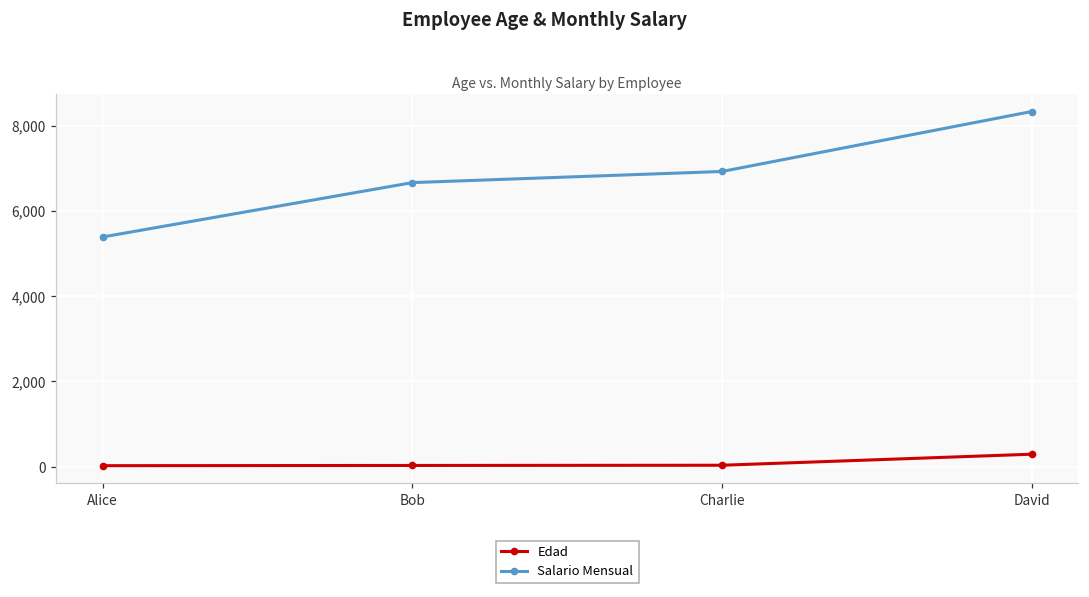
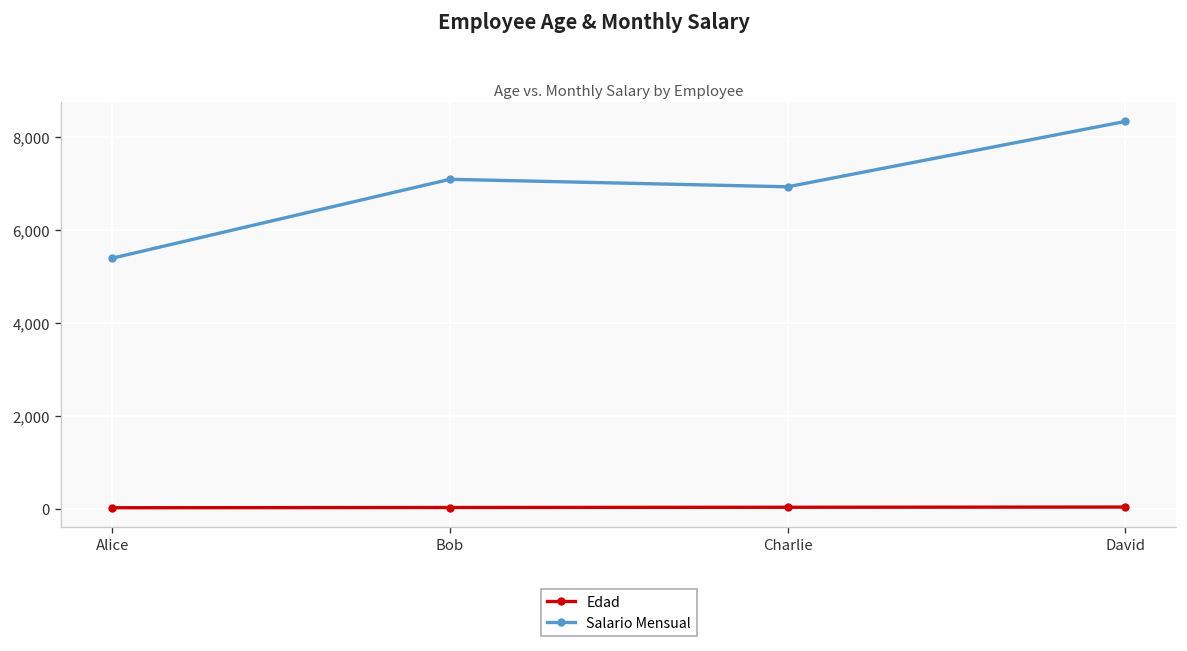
Salario Mensual, Bob: 6,700 -> 7,100
Edad, David: 300 -> 0
